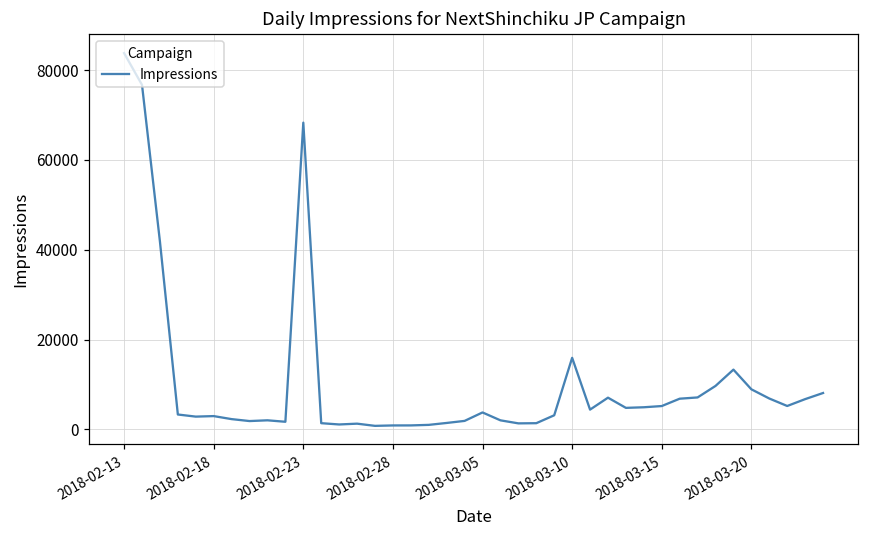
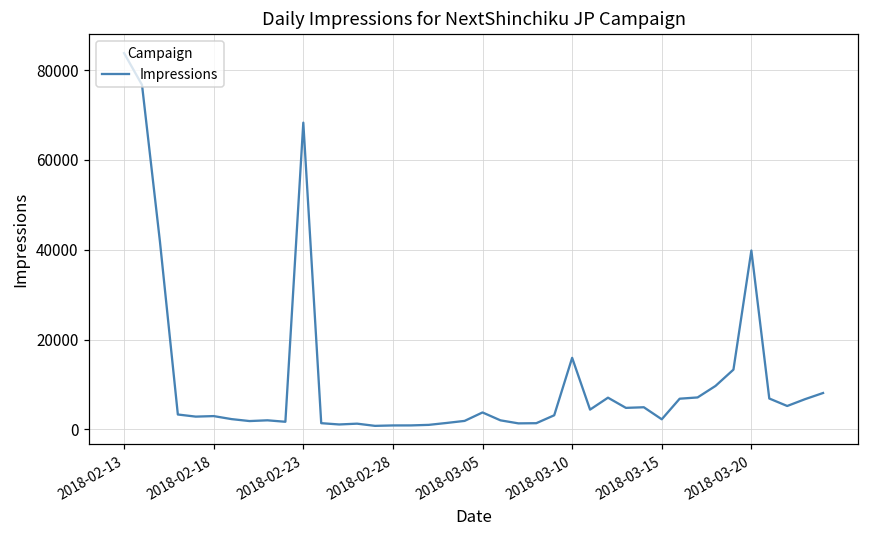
2018-03-15: 5000 -> 2000
2018-03-20: 9000 -> 40000
